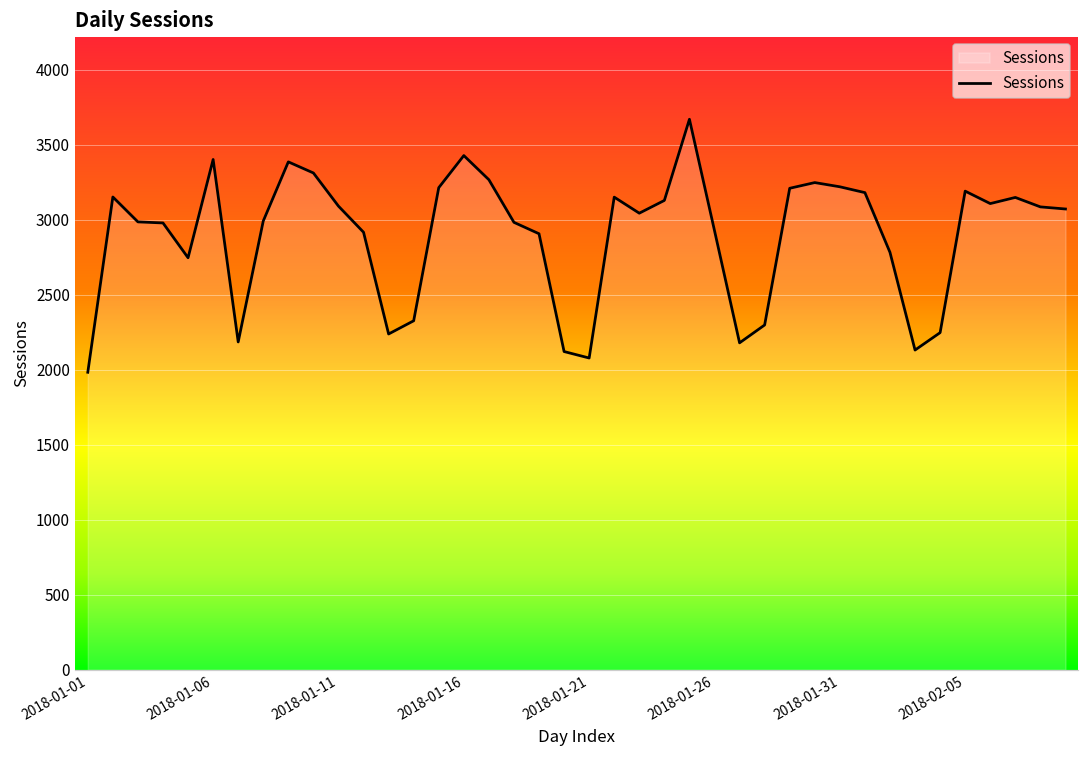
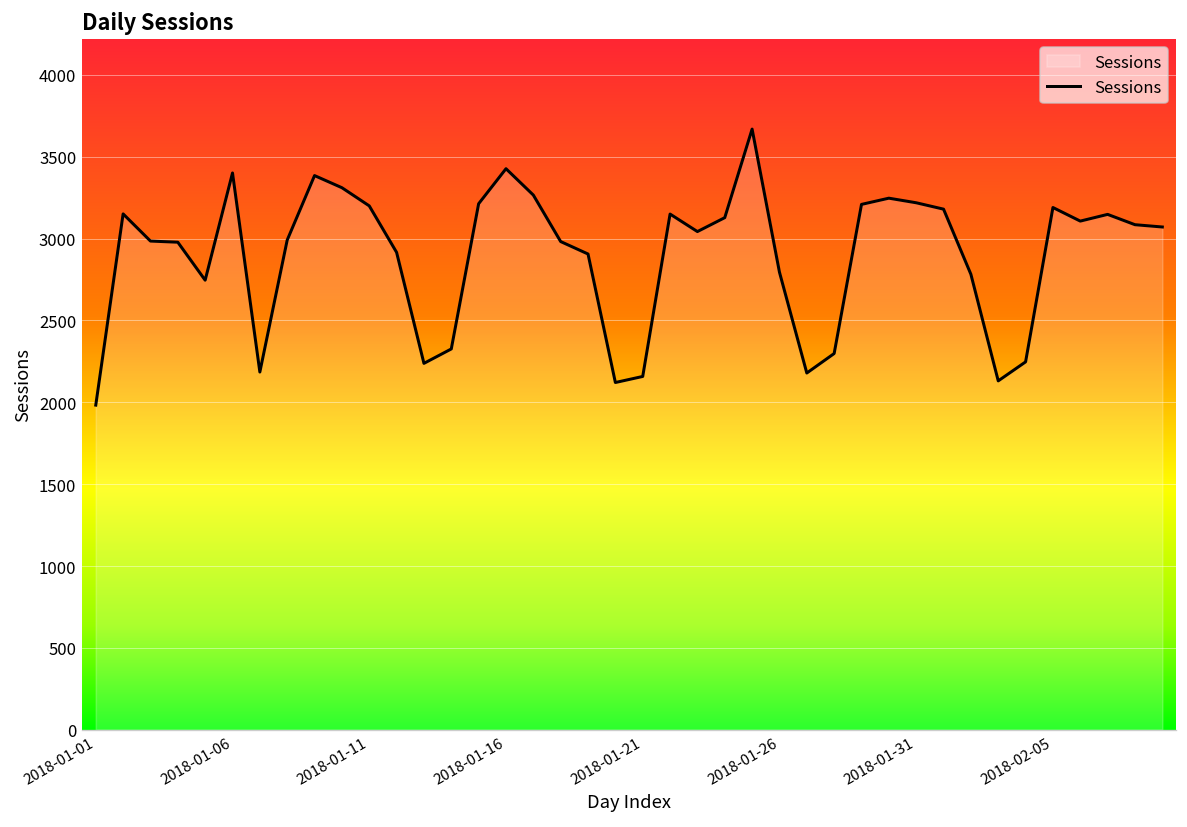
2018-01-11: 3090 -> 3200
2018-01-21: 2080 -> 2160
2018-01-26: 2930 -> 2800
